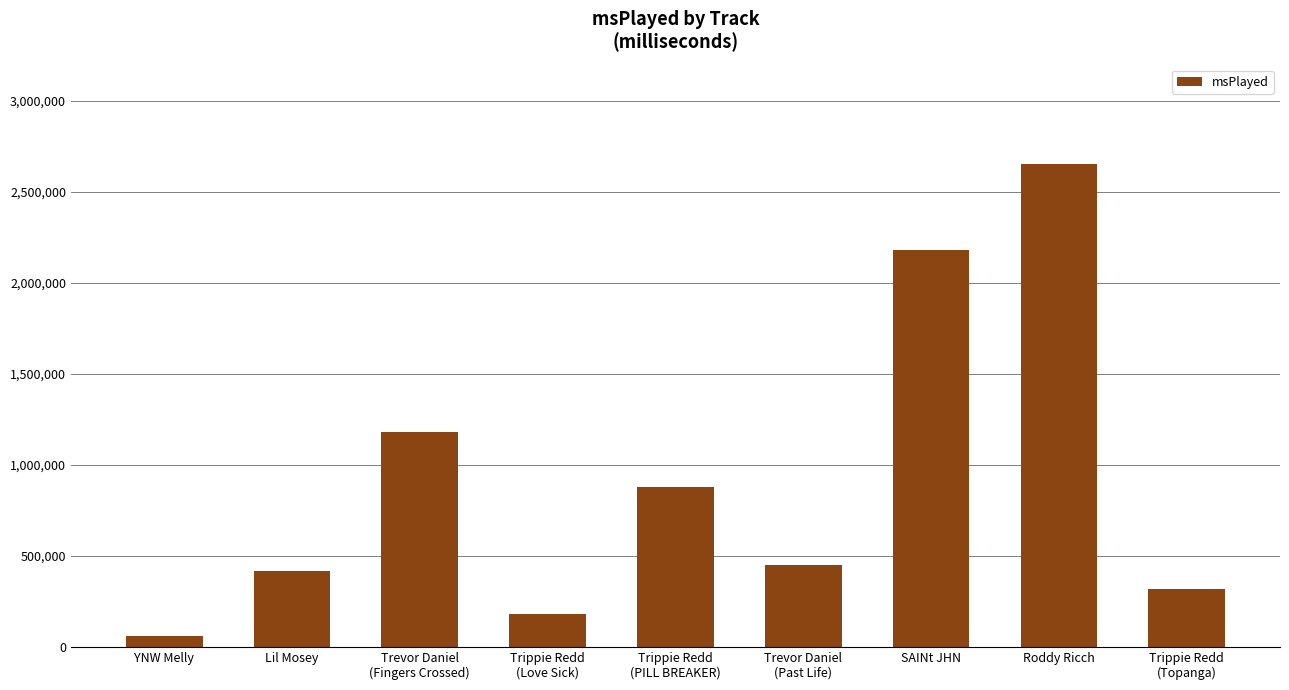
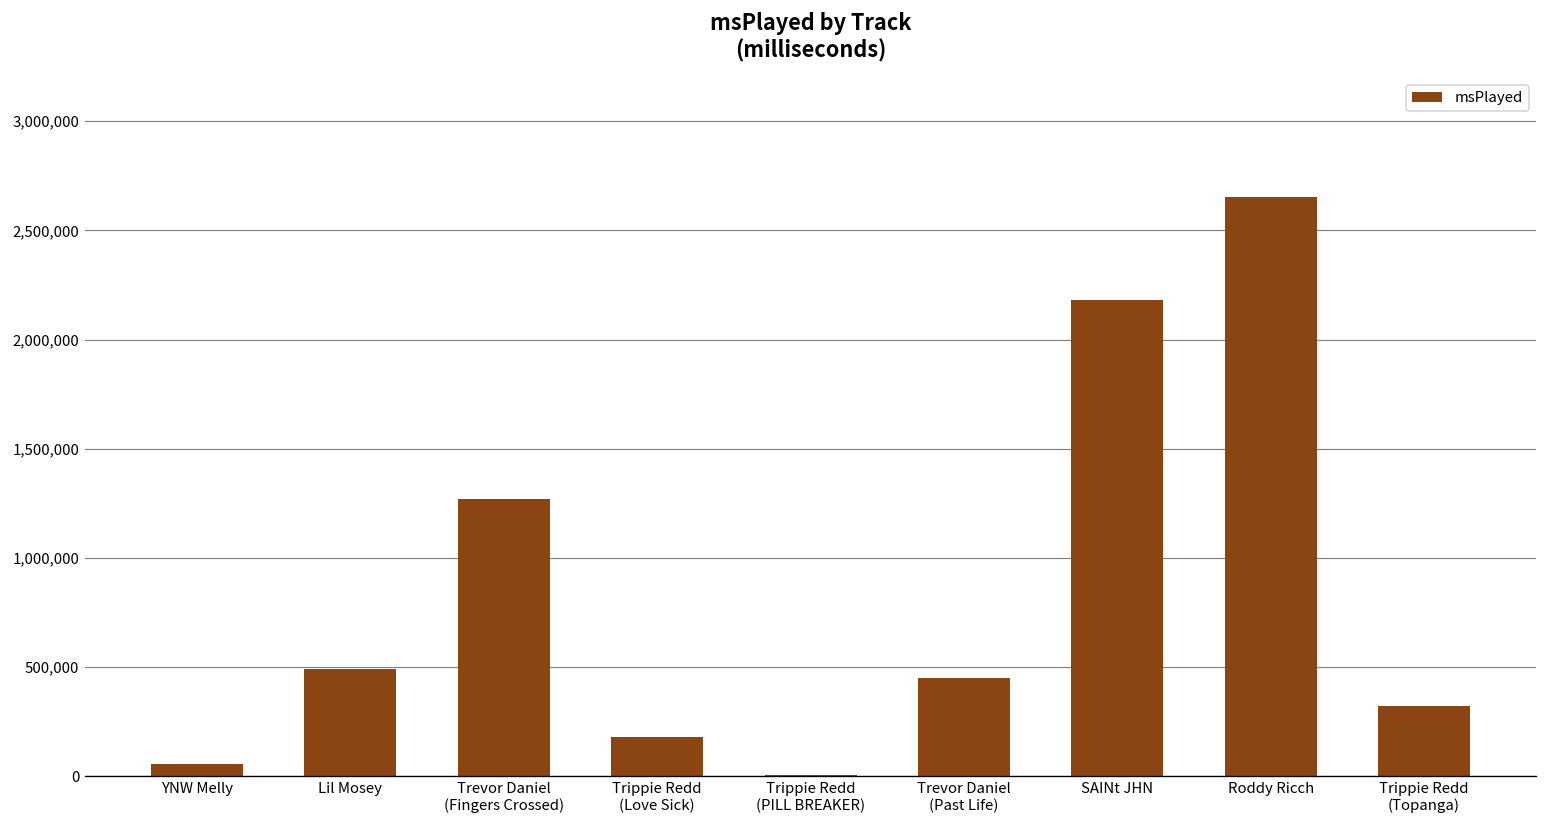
Lil Mosey: 420,000 -> 490,000
Trevor Daniel (Fingers Crossed): 1,180,000 -> 1,270,000
Trippie Redd (PILL BREAKER): 880,000 -> 10,000
